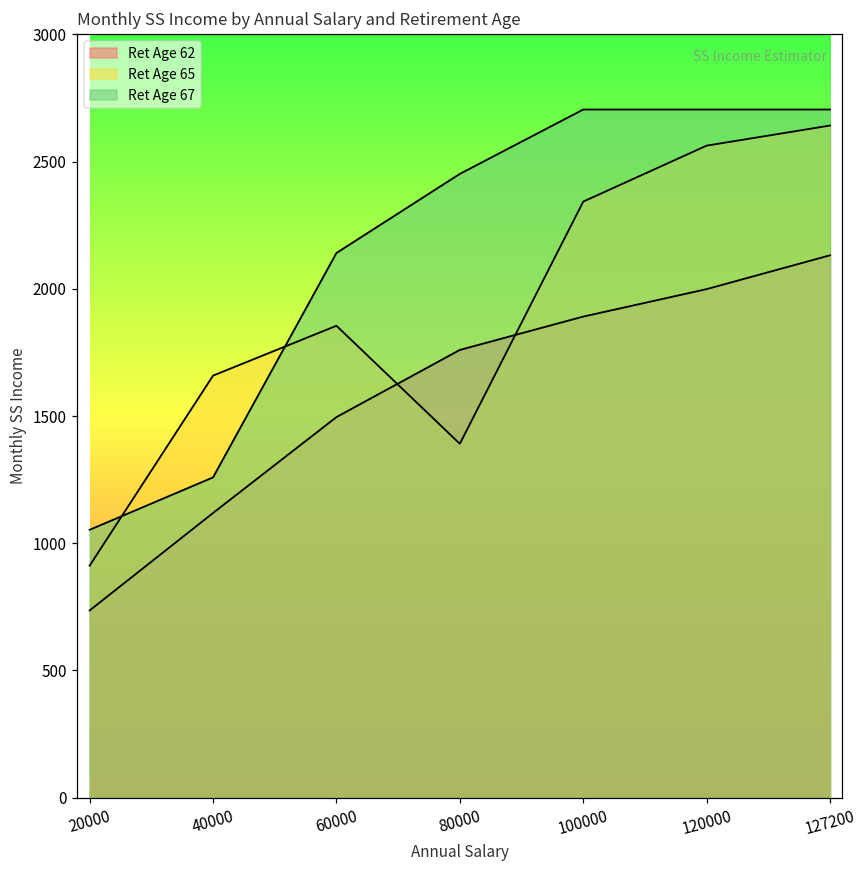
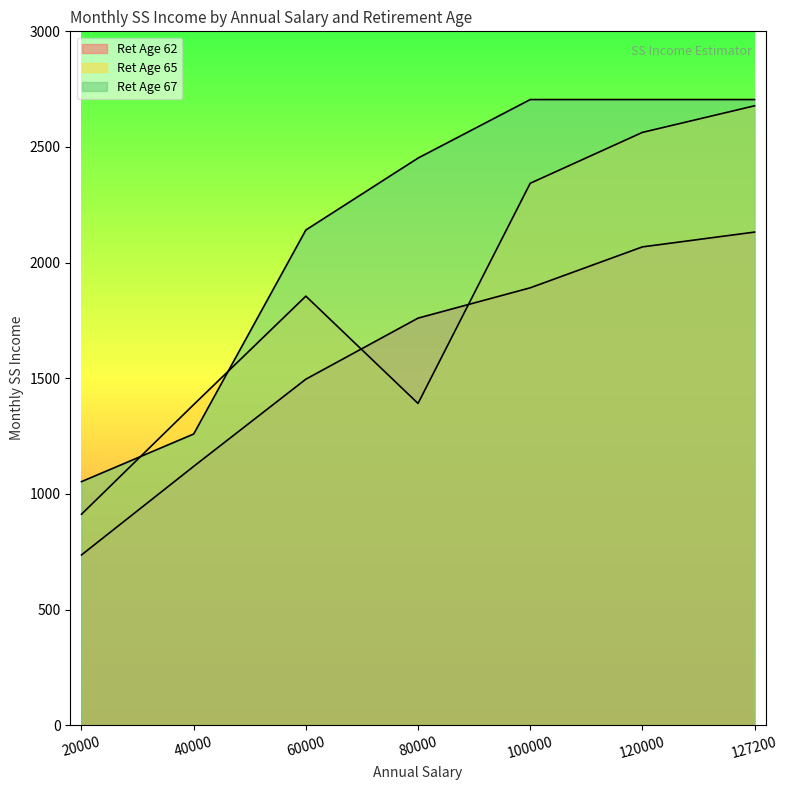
Ret Age 65, 40000: 1660 -> 1390
Ret Age 62, 120000: 2000 -> 2070
Ret Age 65, 127200: 2640 -> 2680
